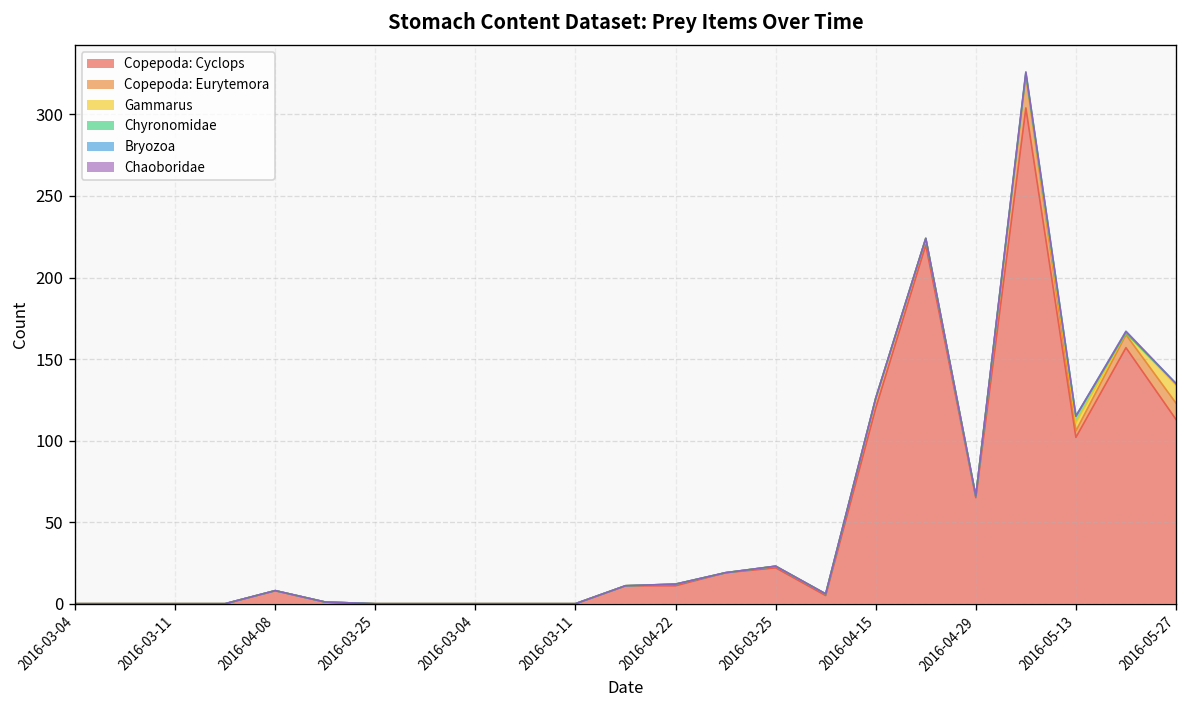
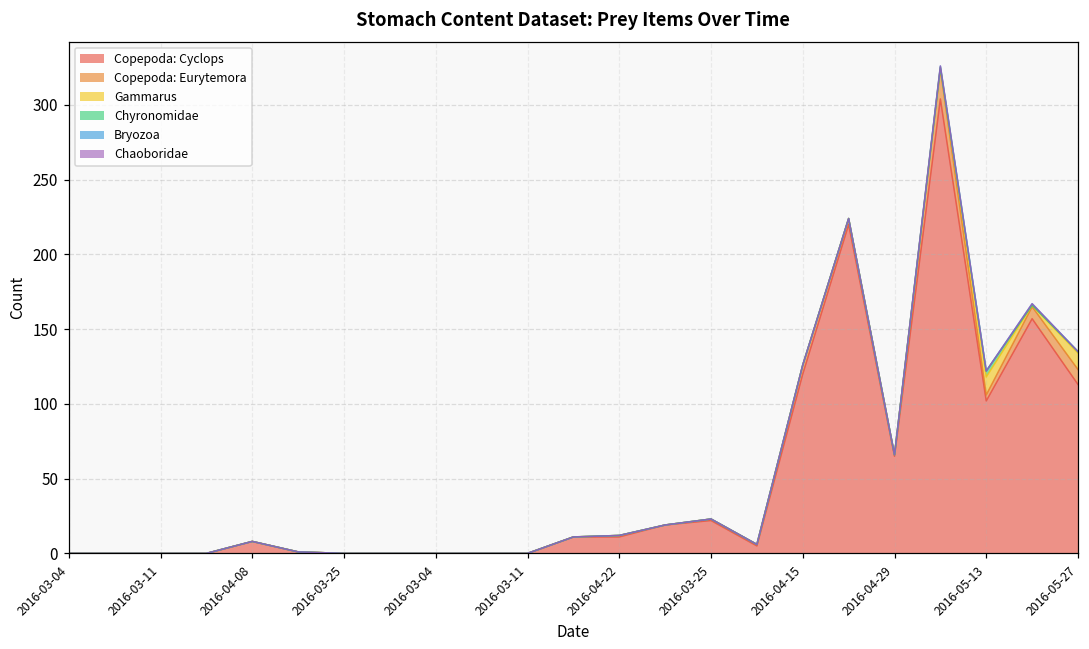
Gammarus, 2016-05-13: 5 -> 12
